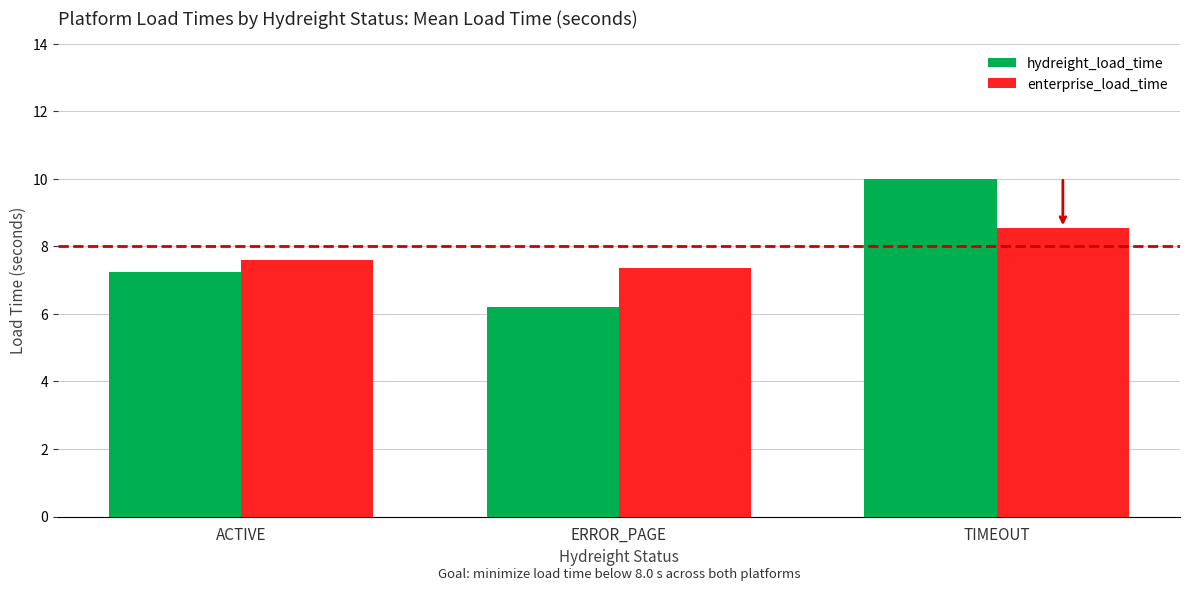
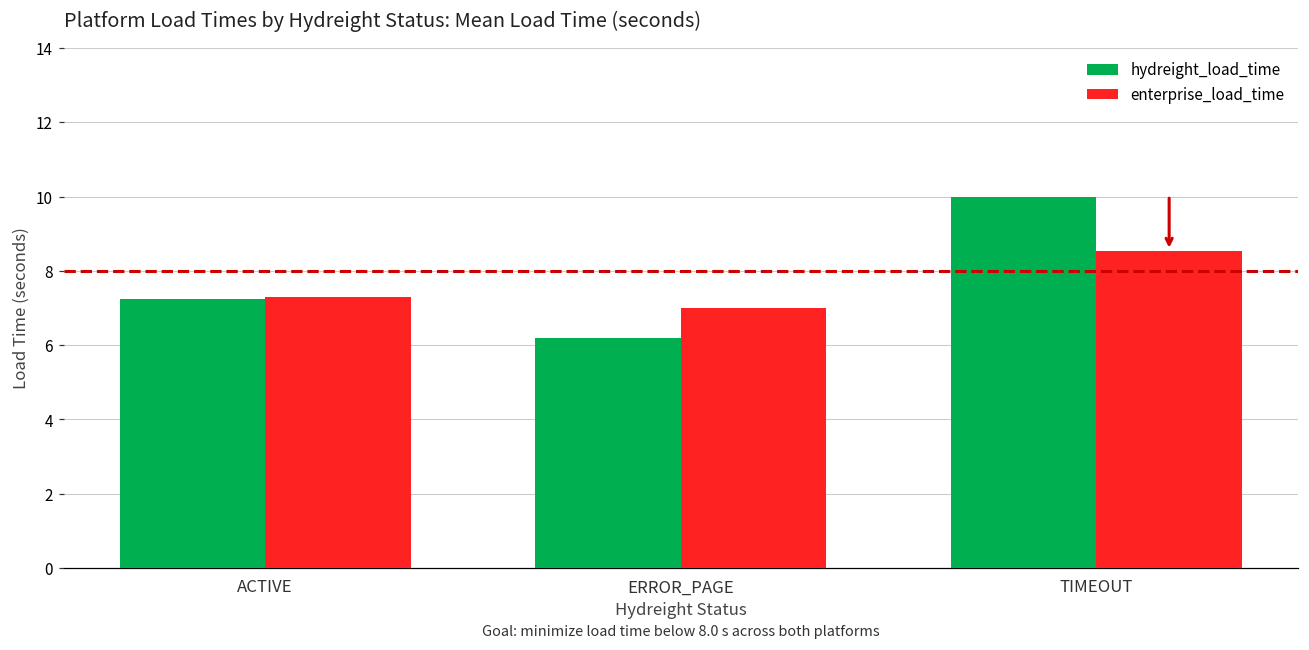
enterprise_load_time, ACTIVE: 7.6 -> 7.3
enterprise_load_time, ERROR_PAGE: 7.4 -> 7.0
